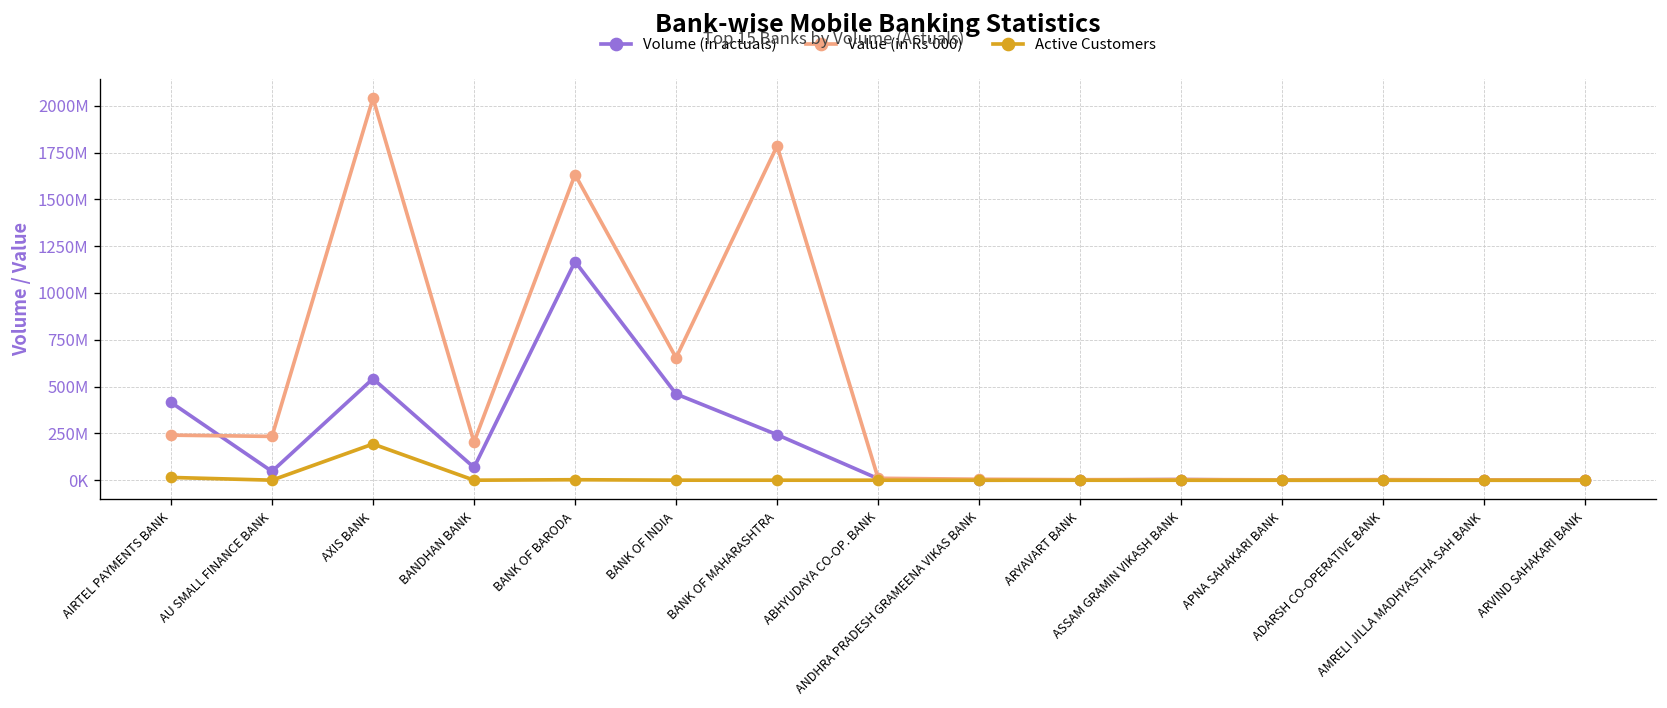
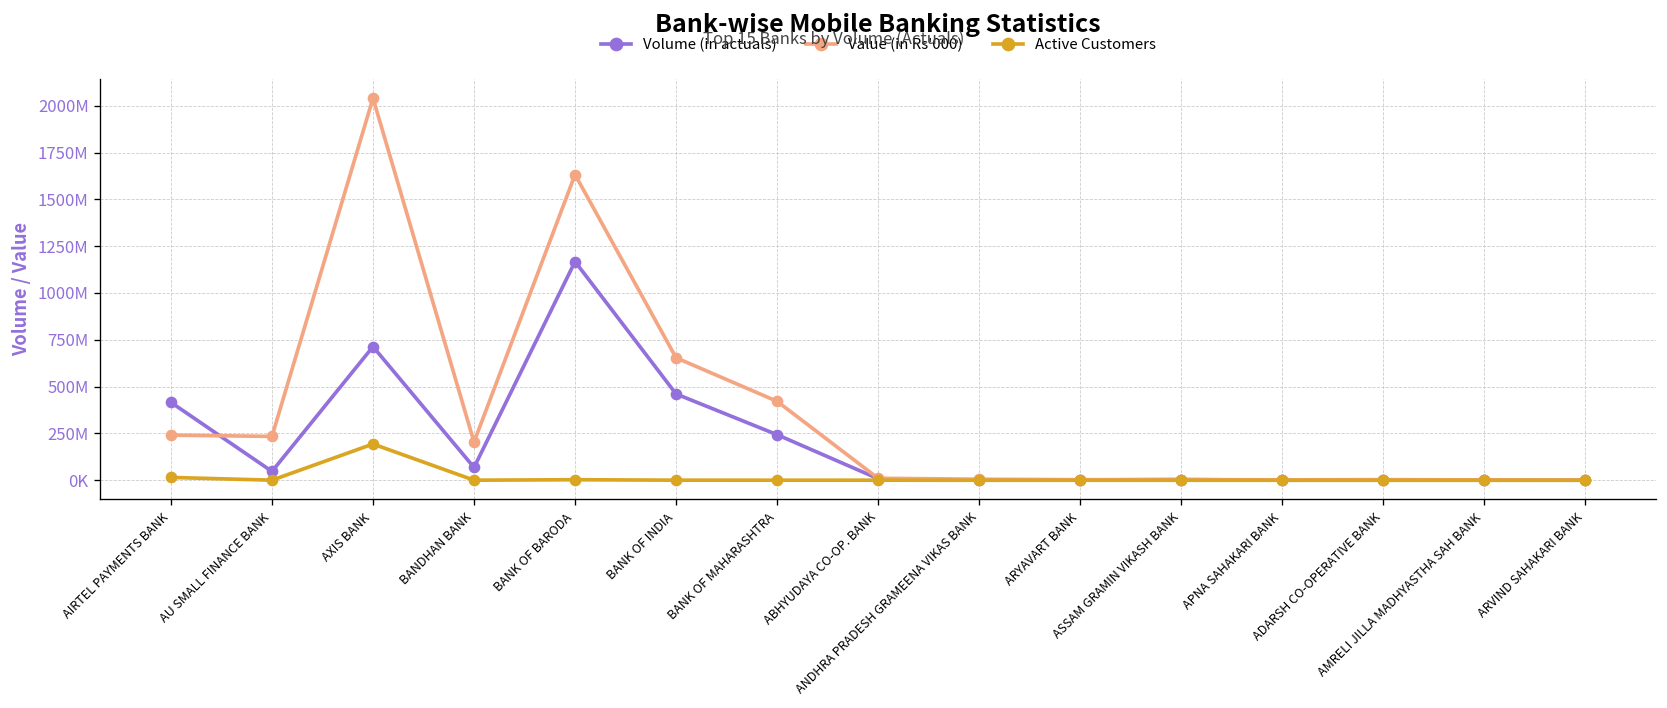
Volume (in actuals), AXIS BANK: 540000000 -> 710000000
Value (in Rs'000), BANK OF MAHARASHTRA: 1790000000 -> 420000000
